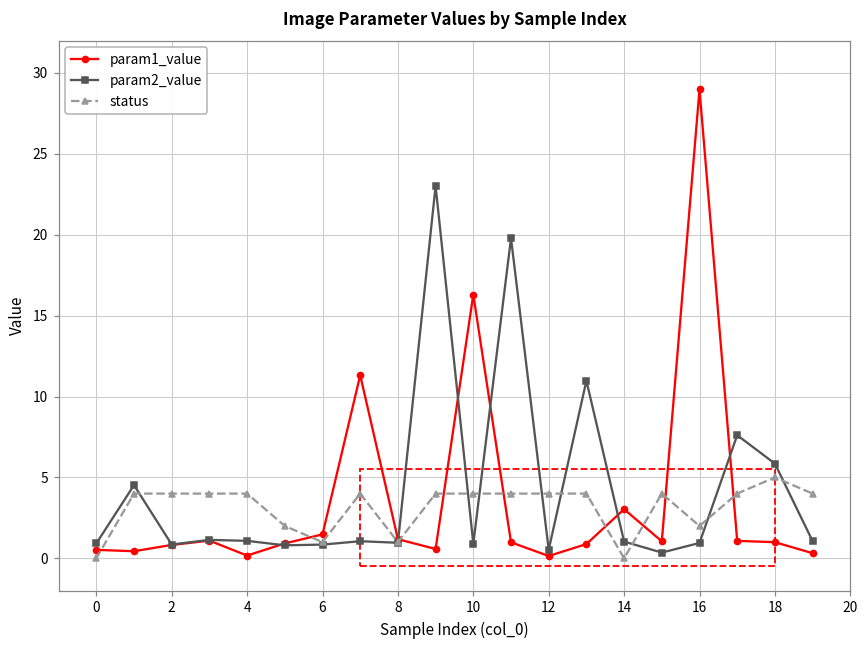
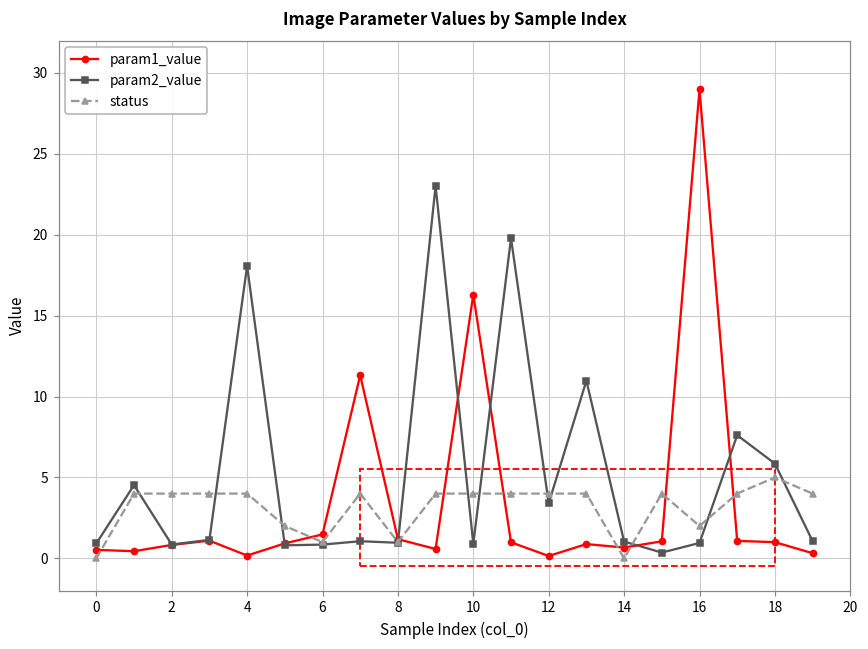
param2_value, 4: 1.1 -> 18.1
param2_value, 12: 0.5 -> 3.4
param1_value, 14: 3.0 -> 0.7
